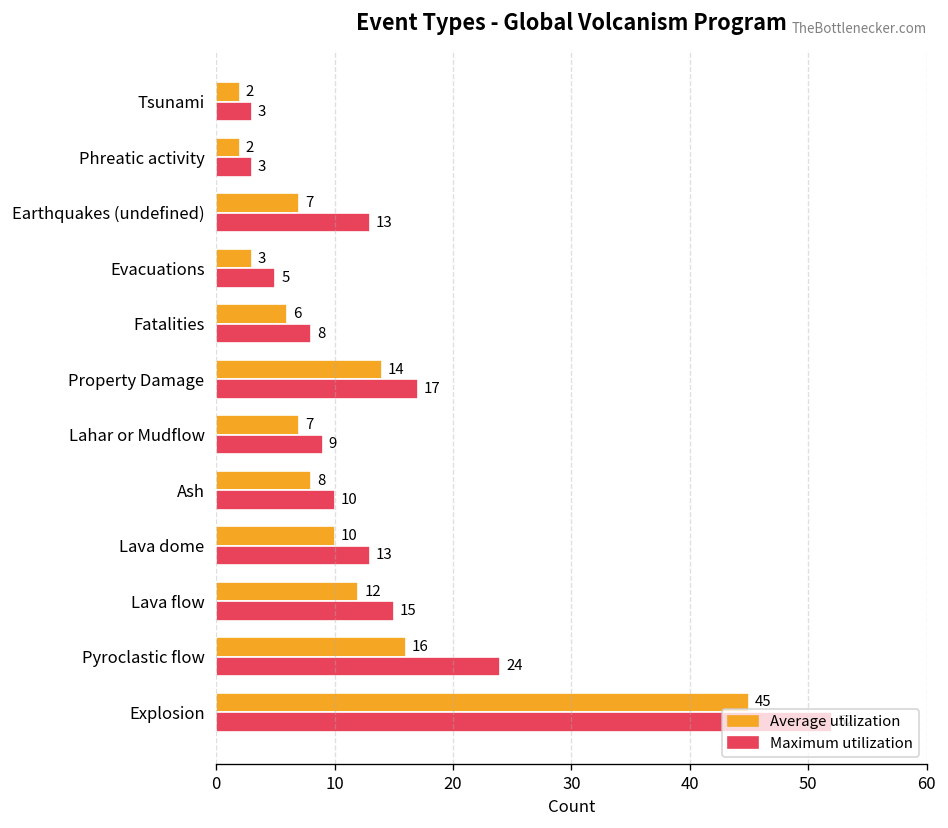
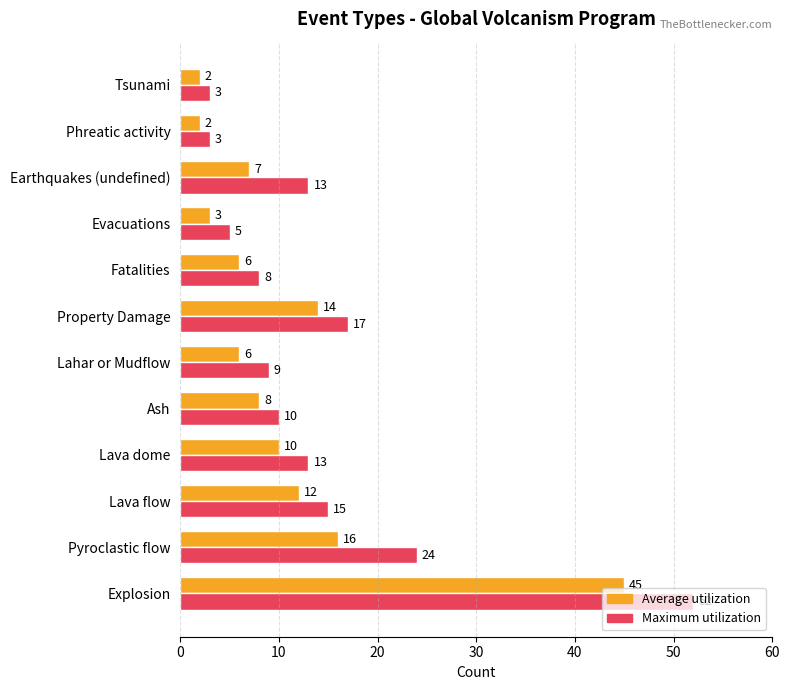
Average utilization, Lahar or Mudflow: 7 -> 6
